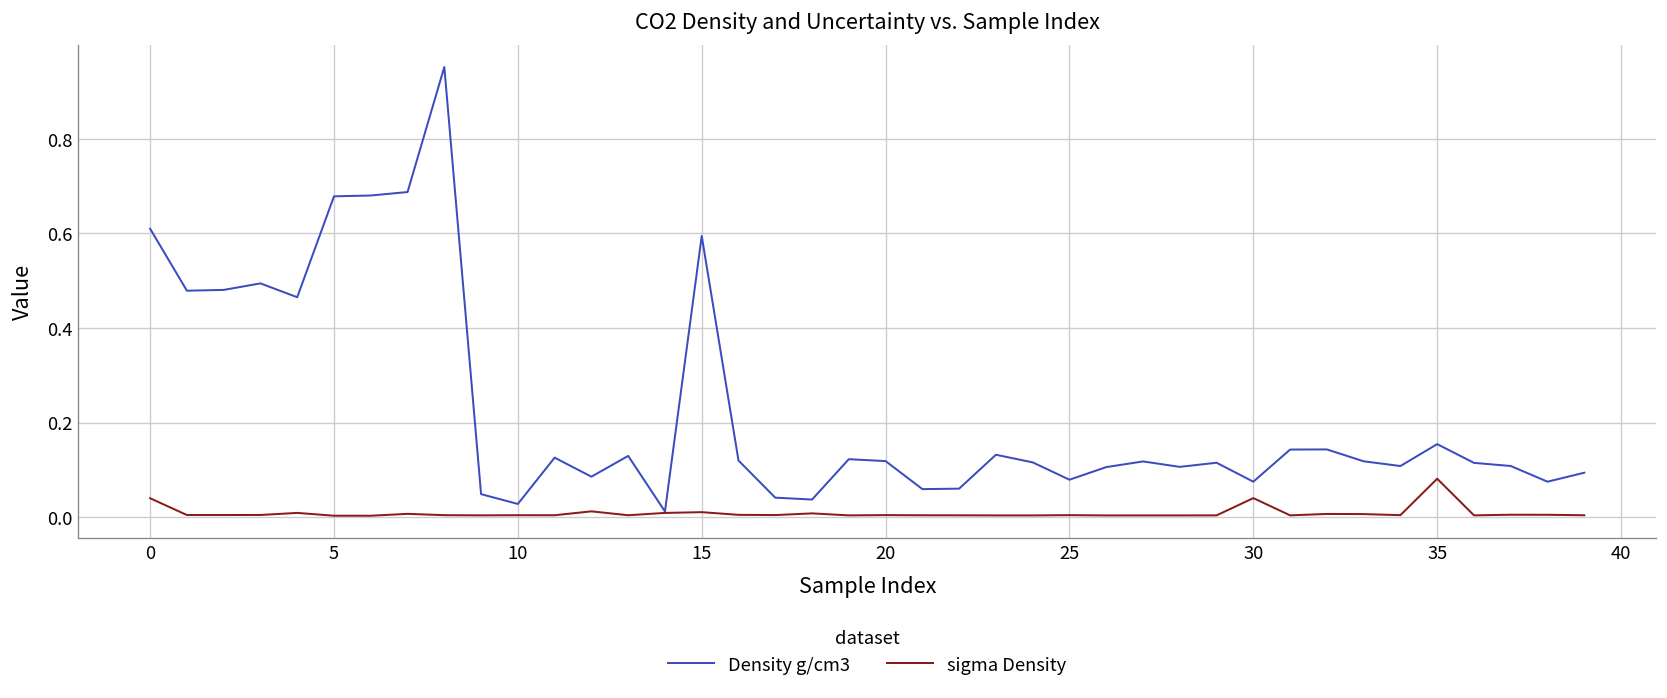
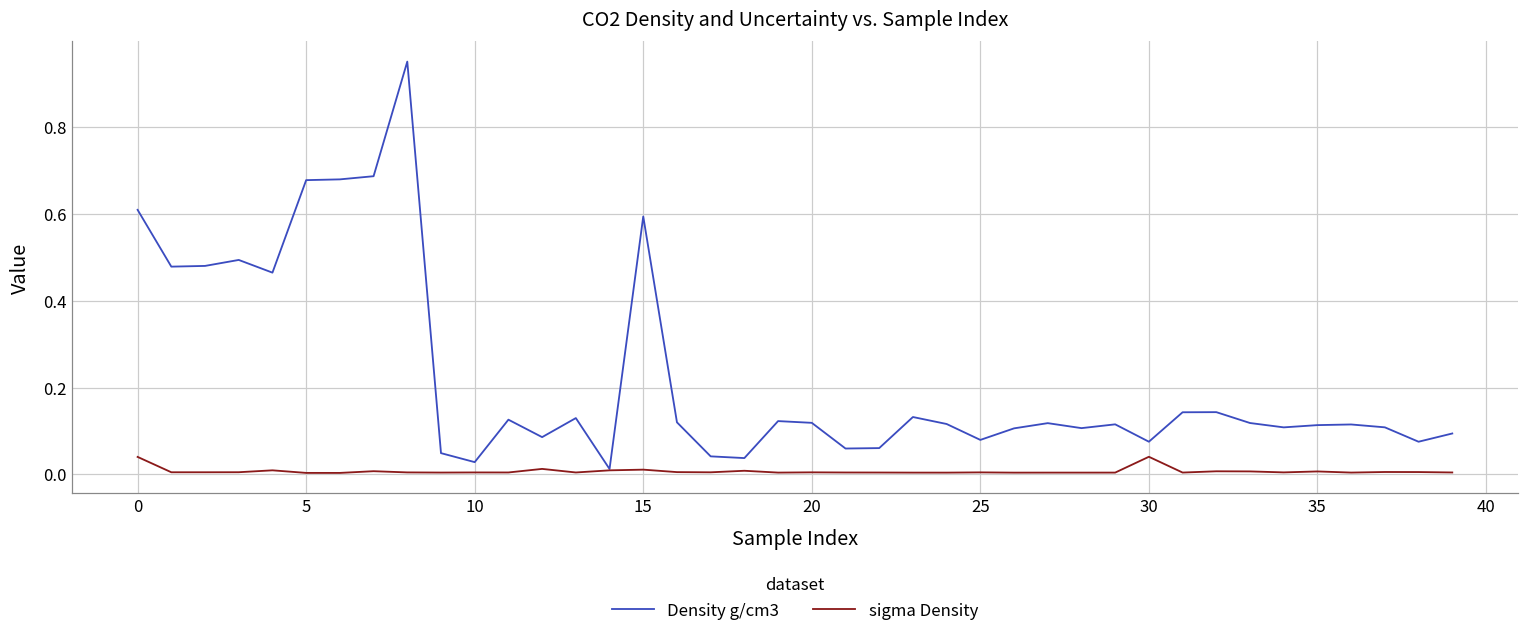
Density g/cm3, 35: 0.15 -> 0.11
sigma Density, 35: 0.08 -> 0.01
